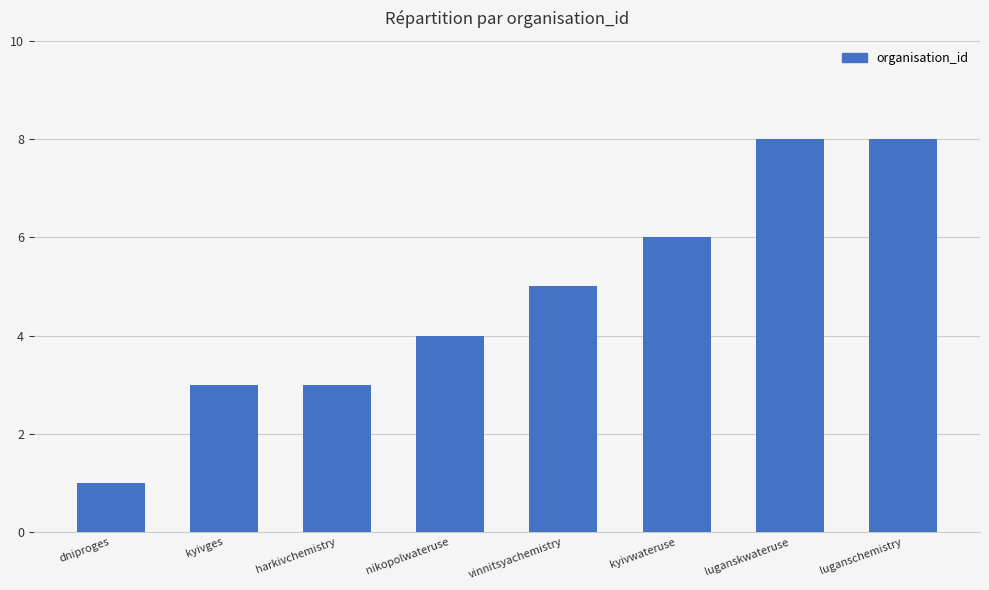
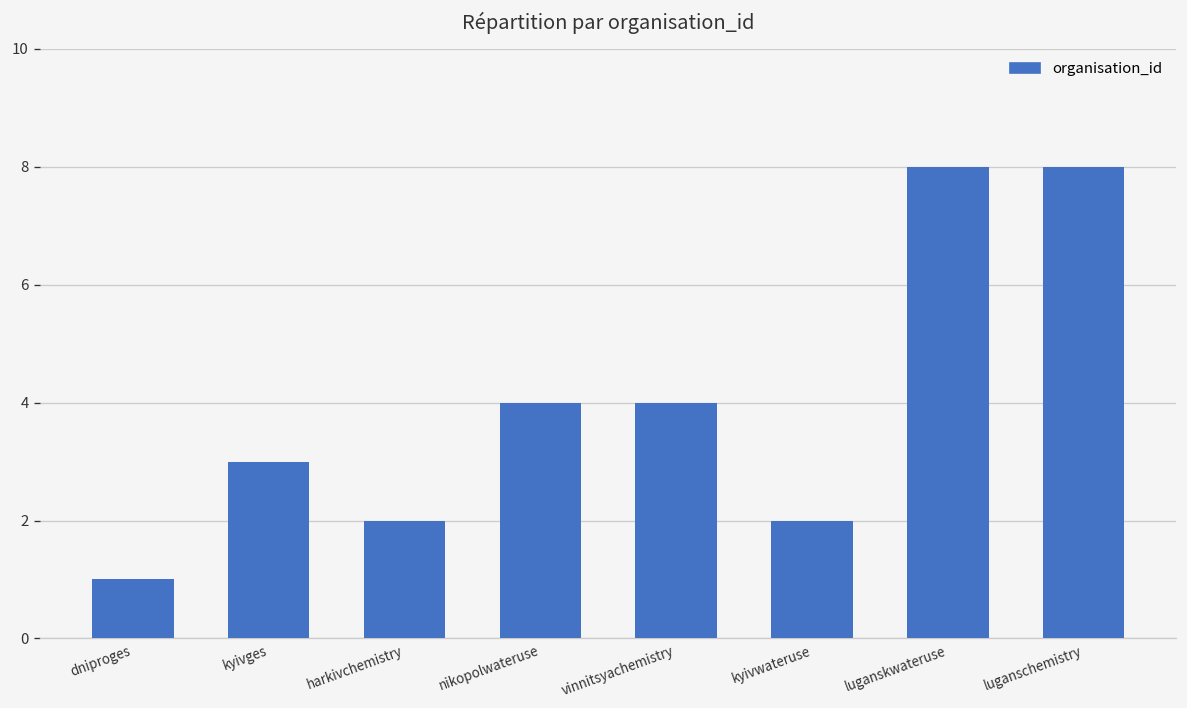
harkivchemistry: 3 -> 2
vinnitsyachemistry: 5 -> 4
kyivwateruse: 6 -> 2
